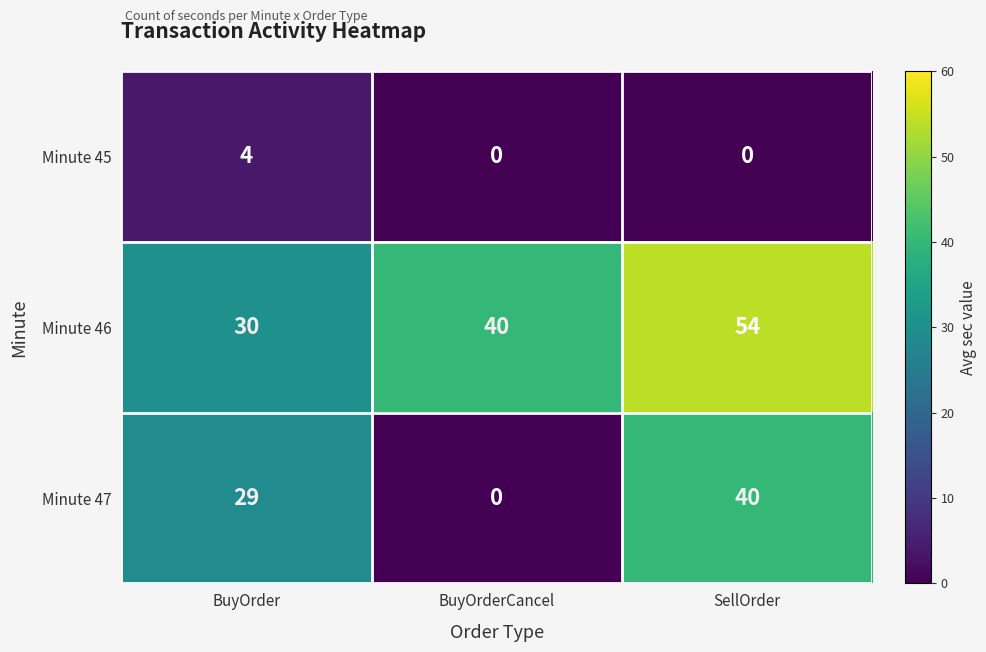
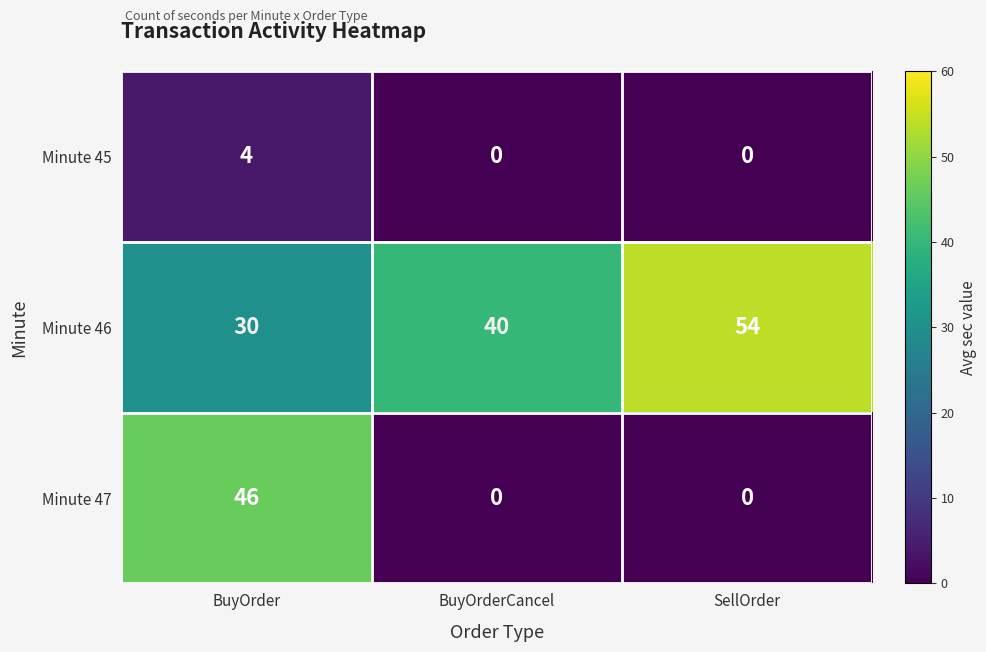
Minute 47, BuyOrder: 29 -> 46
Minute 47, SellOrder: 40 -> 0
